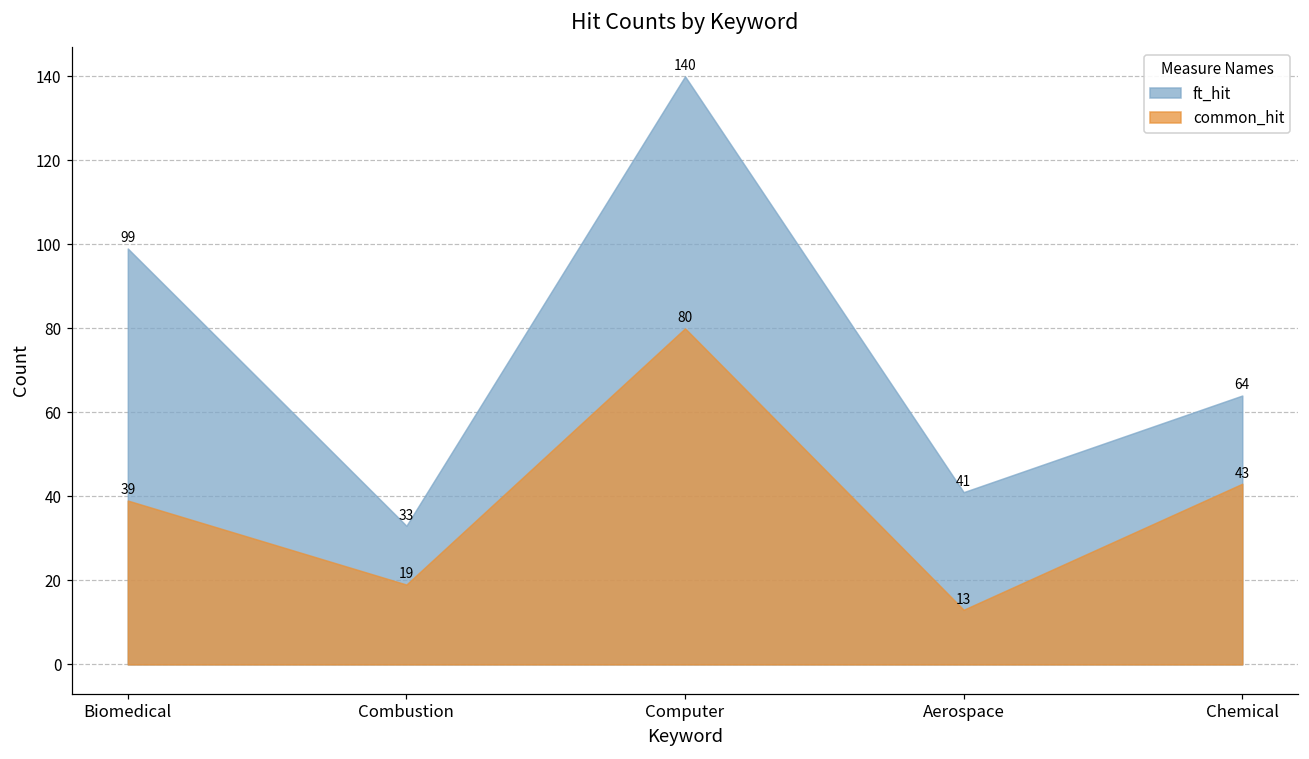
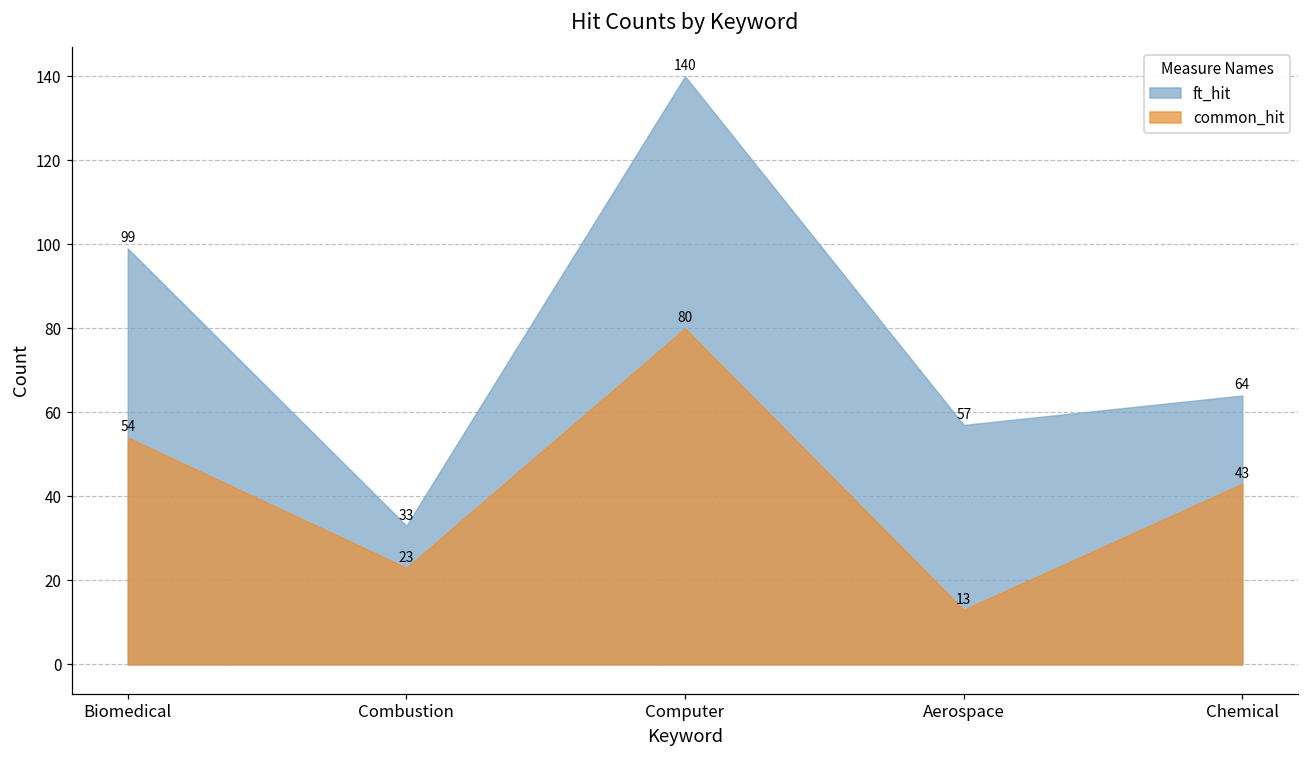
common_hit, Biomedical: 39 -> 54
common_hit, Combustion: 19 -> 23
ft_hit, Aerospace: 41 -> 57
